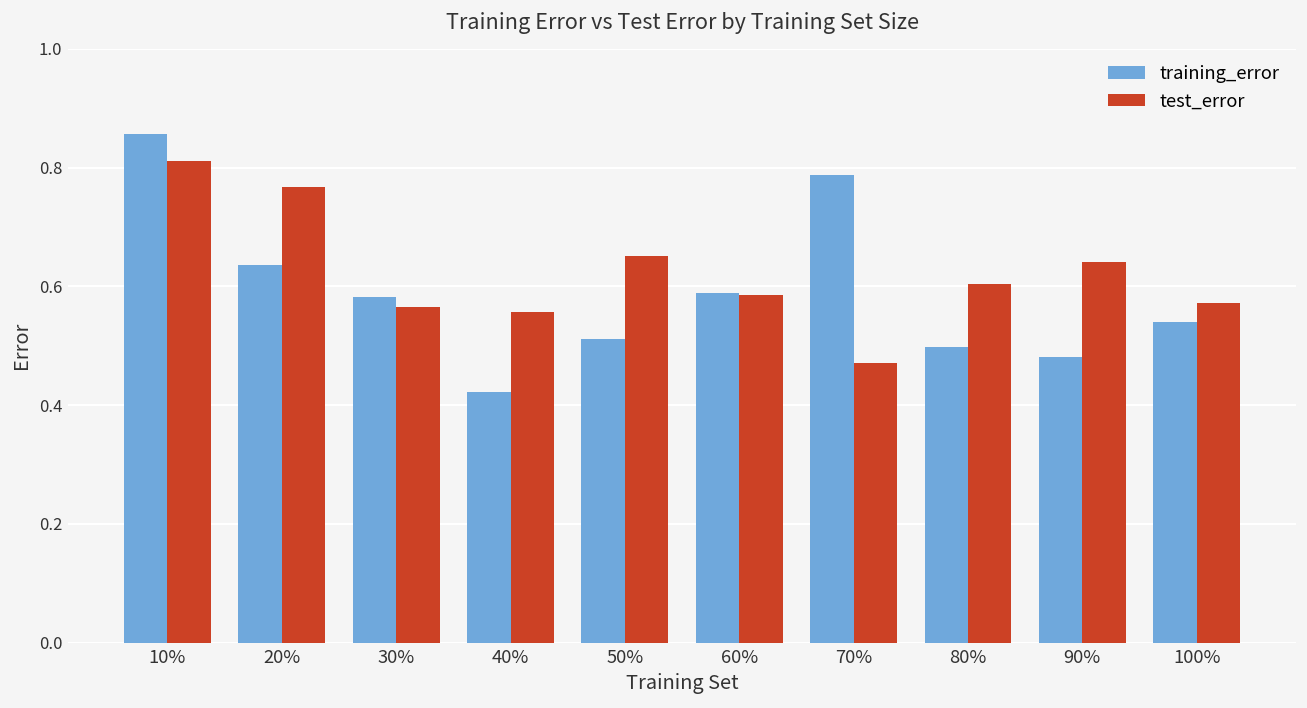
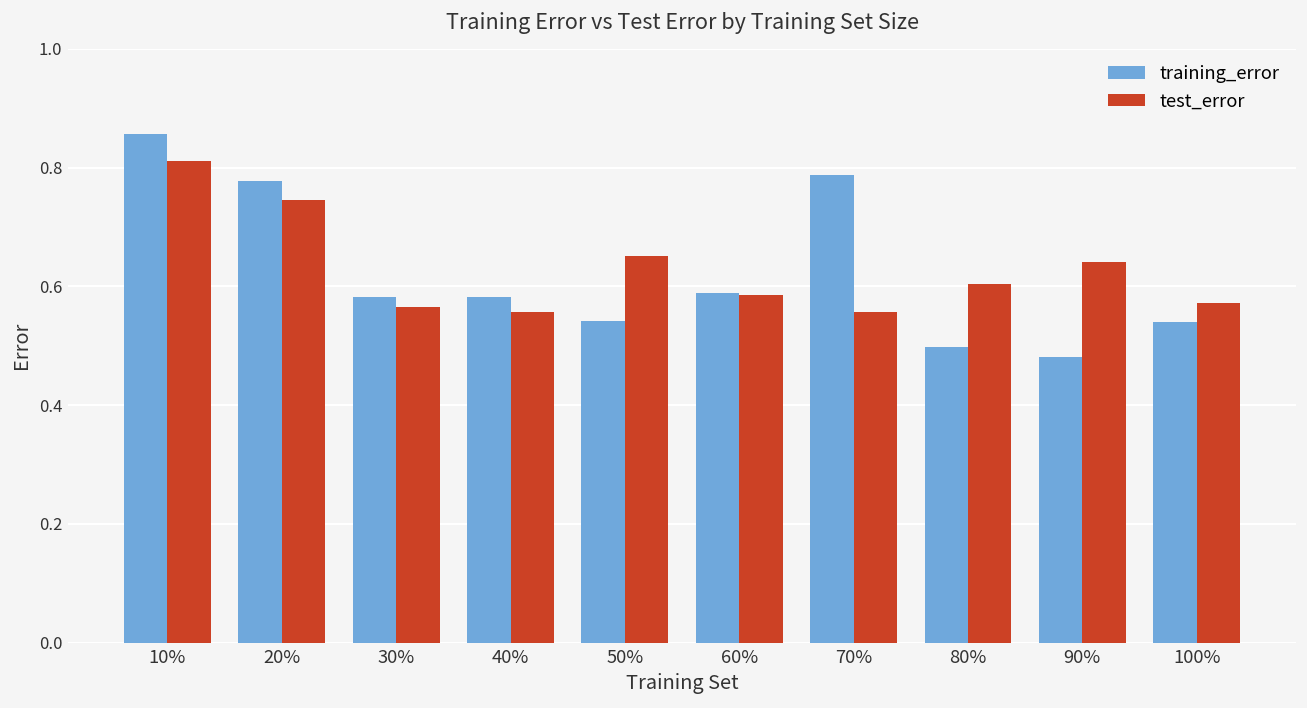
training_error, 20%: 0.64 -> 0.78
test_error, 20%: 0.77 -> 0.75
training_error, 40%: 0.42 -> 0.58
training_error, 50%: 0.51 -> 0.54
test_error, 70%: 0.47 -> 0.56
